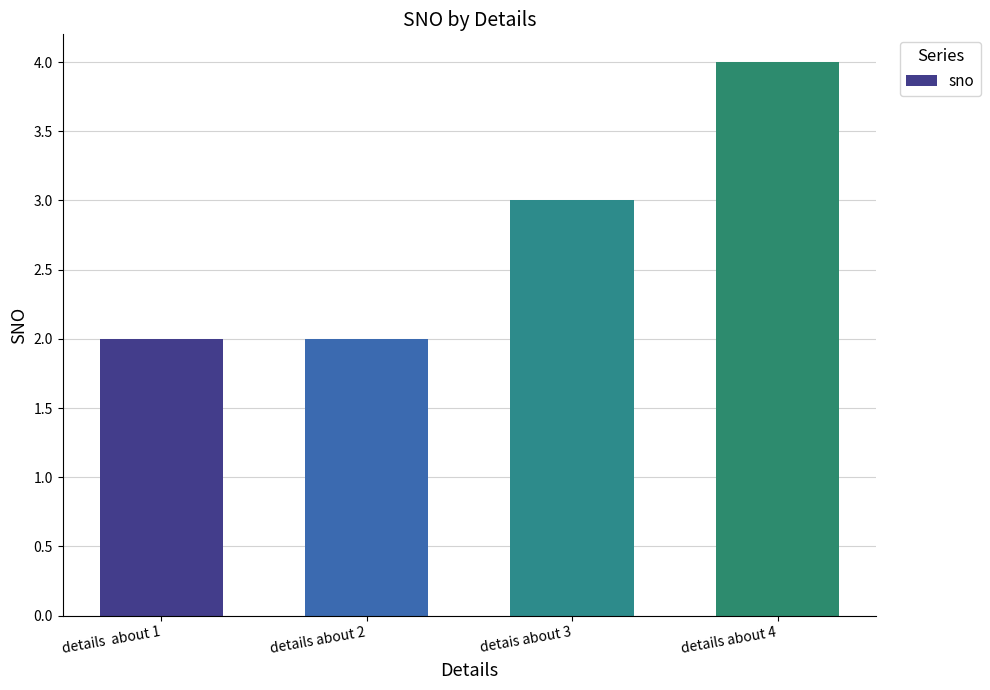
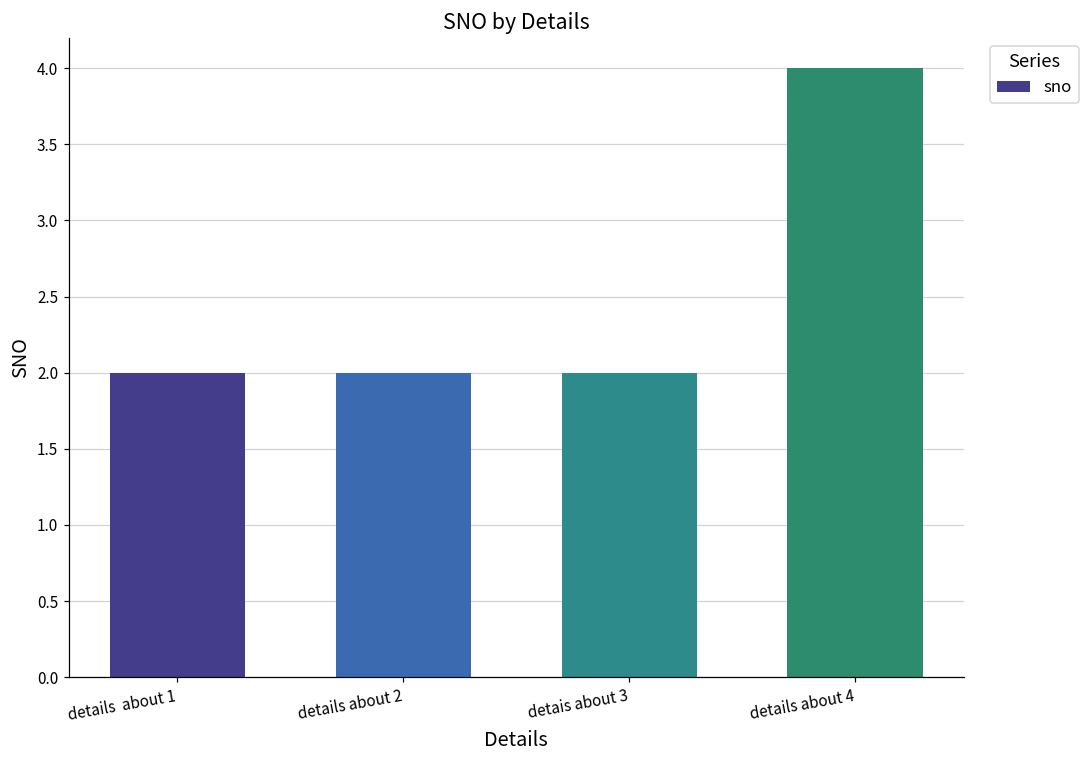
detais about 3: 3 -> 2
